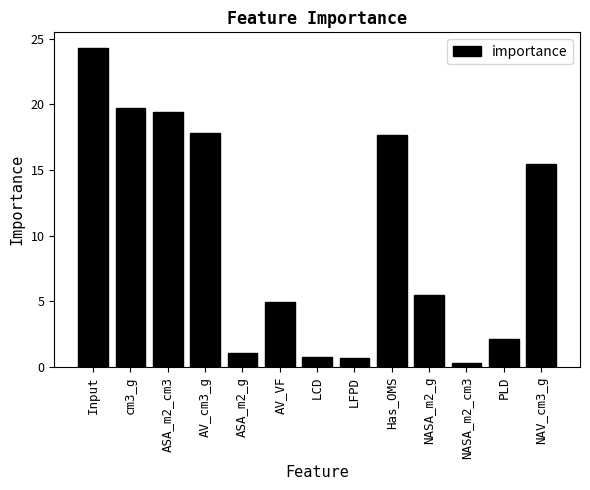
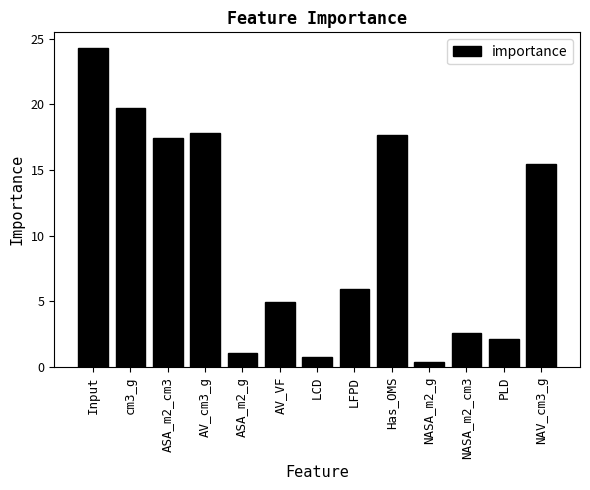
ASA_m2_cm3: 19.4 -> 17.4
LFPD: 0.7 -> 6.0
NASA_m2_g: 5.5 -> 0.4
NASA_m2_cm3: 0.3 -> 2.6
